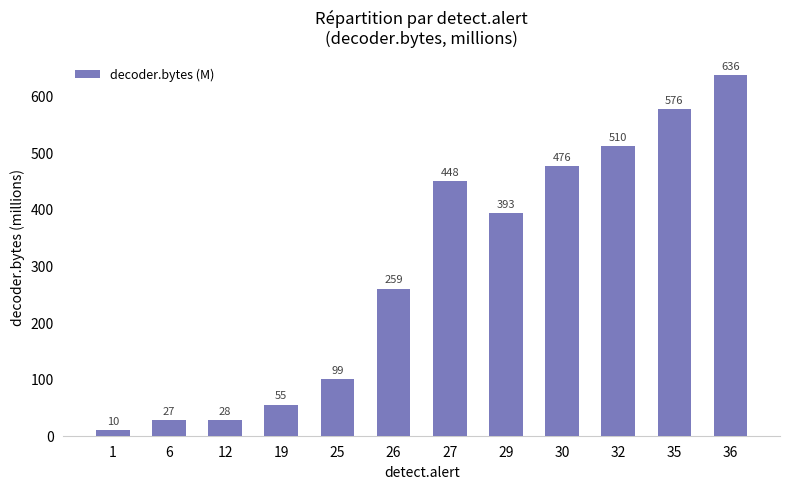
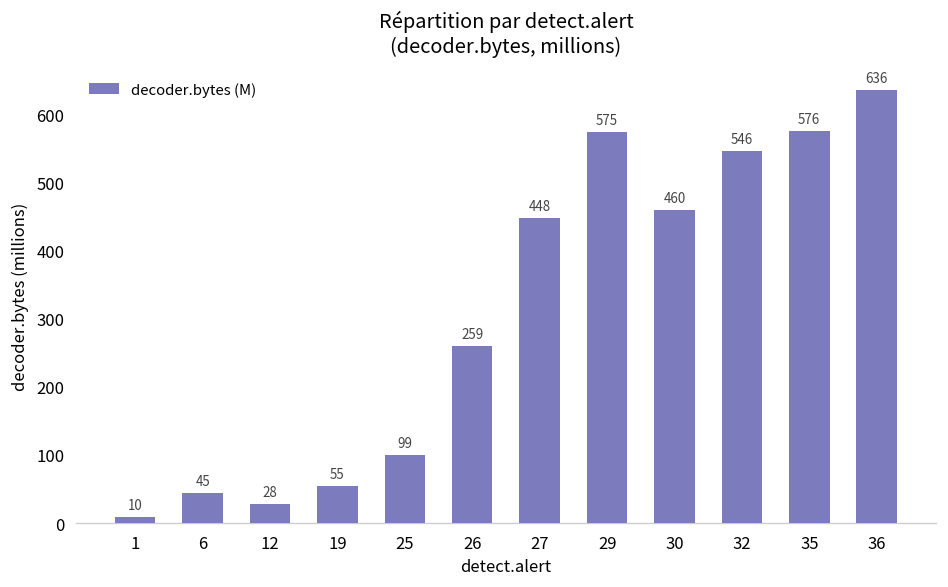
6: 27 -> 45
29: 393 -> 575
30: 476 -> 460
32: 510 -> 546
